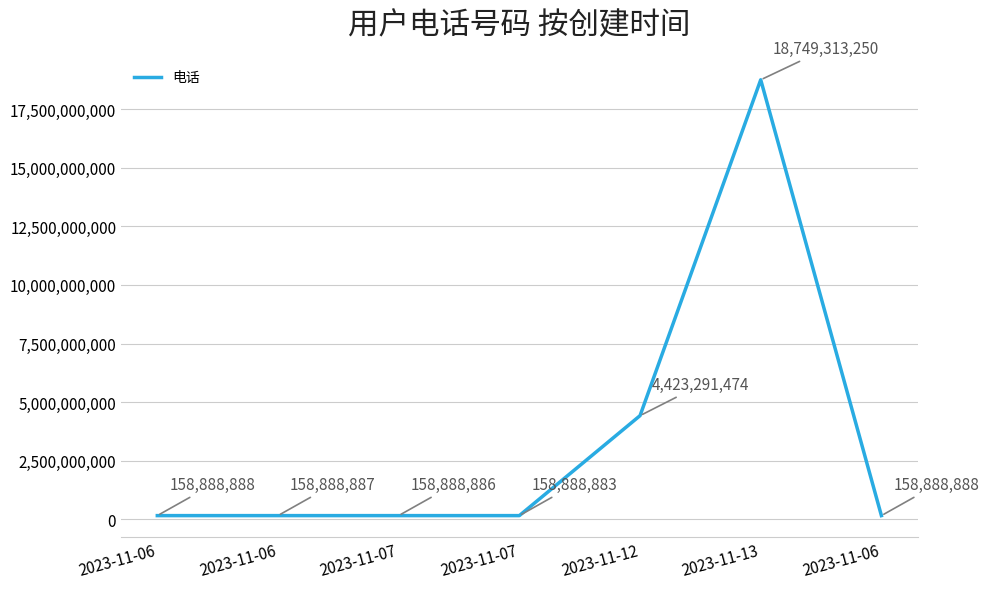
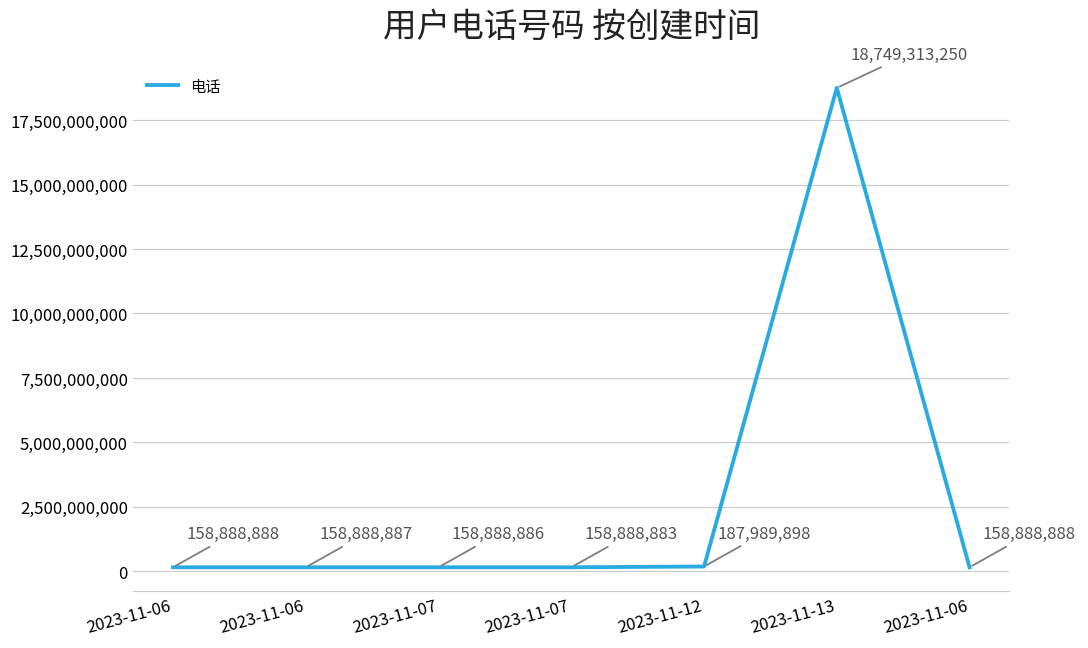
2023-11-12: 4,423,291,474 -> 187,989,898
